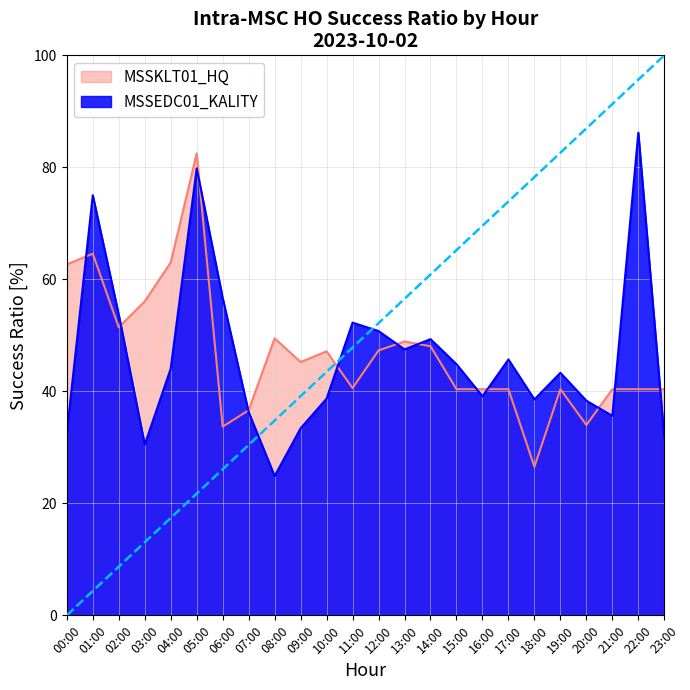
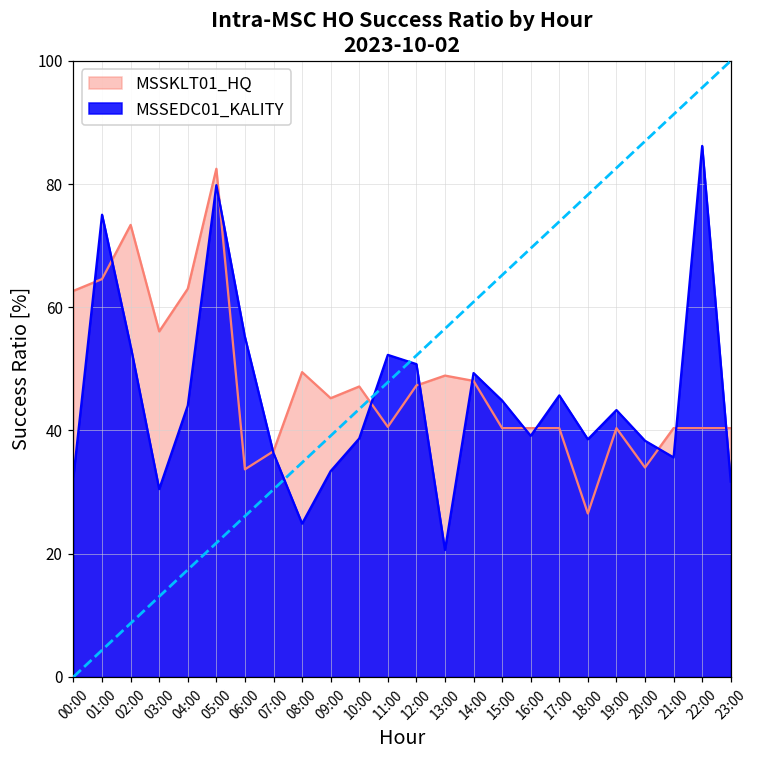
MSSKLT01_HQ, 02:00: 51 -> 73
MSSEDC01_KALITY, 06:00: 57 -> 55
MSSEDC01_KALITY, 13:00: 47 -> 21
